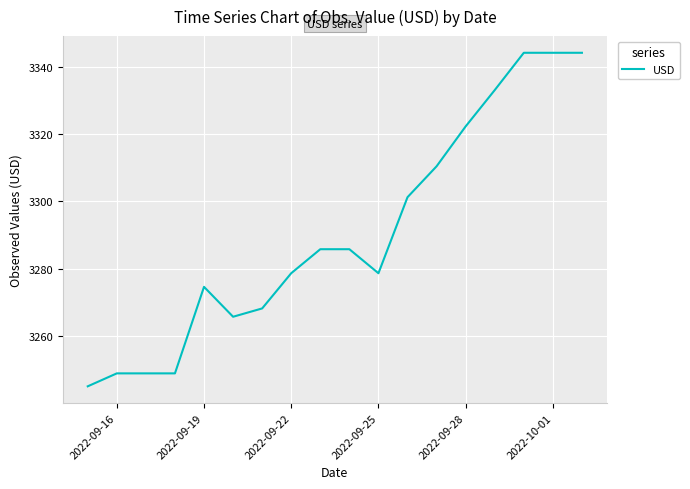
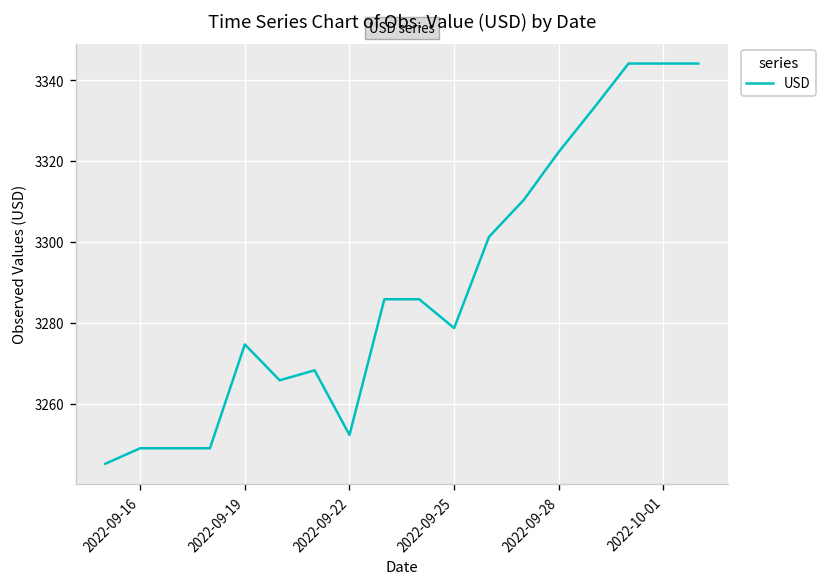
2022-09-22: 3279 -> 3252
